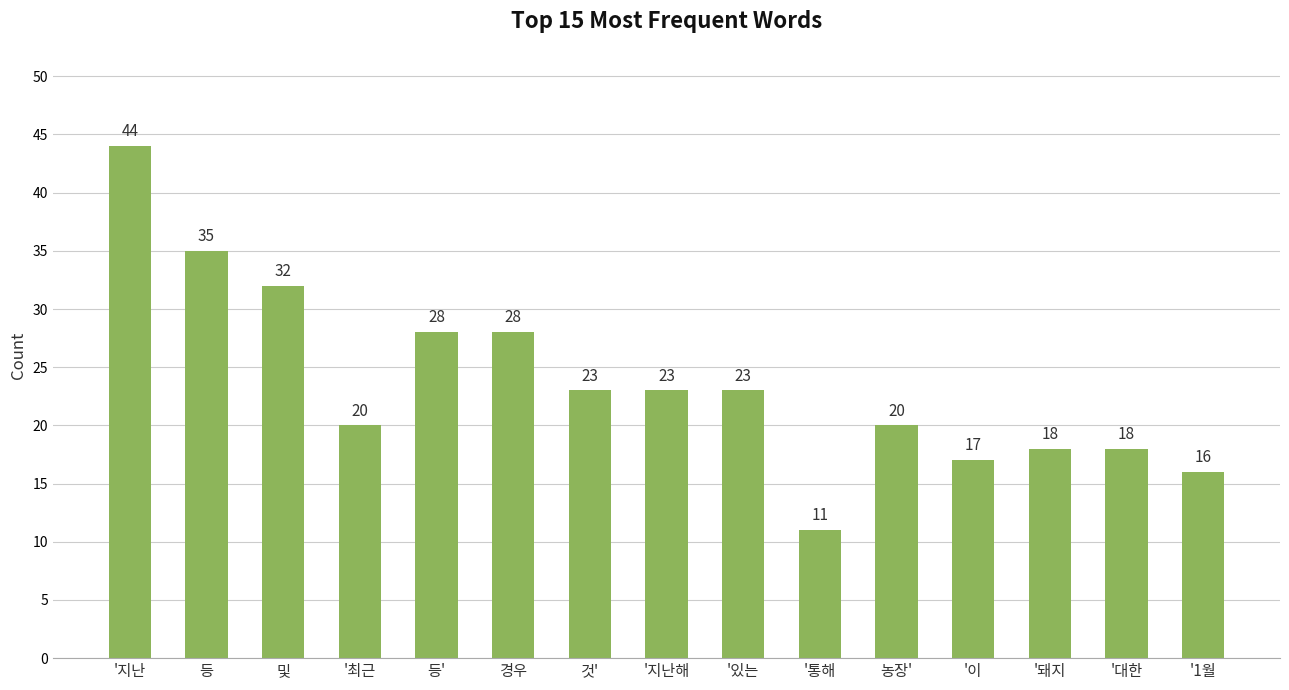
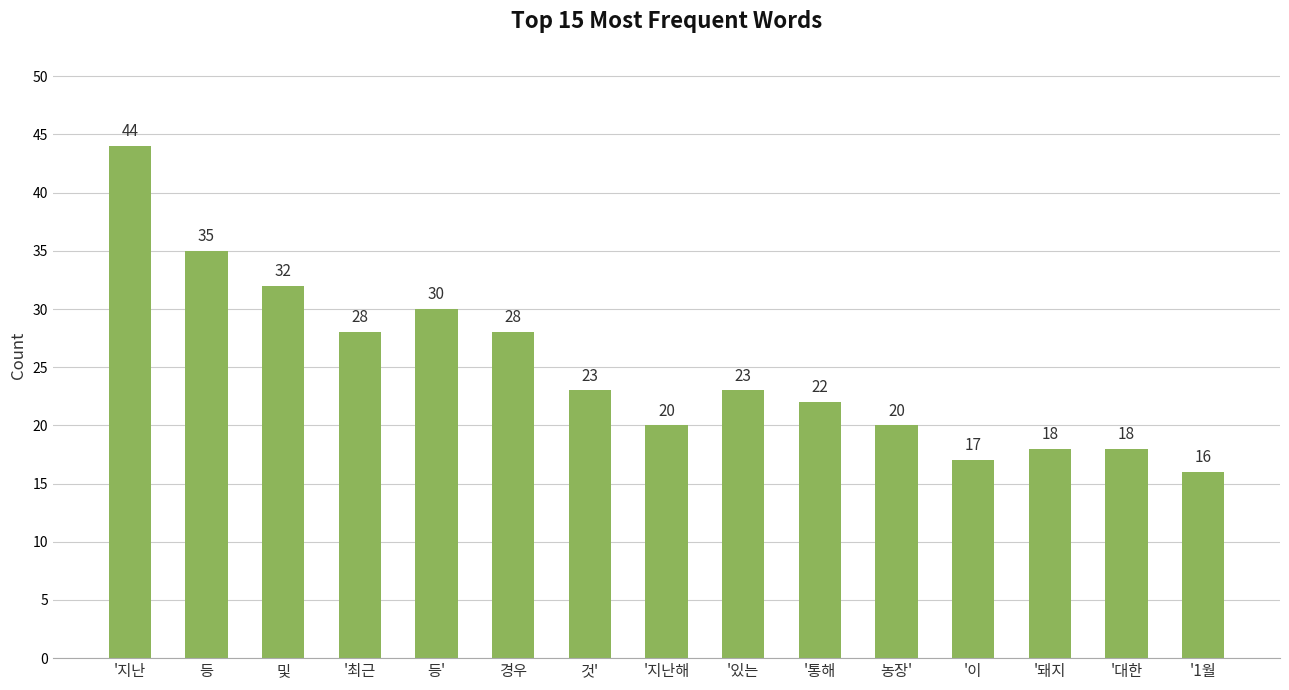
'최근: 20 -> 28
등': 28 -> 30
'지난해: 23 -> 20
'통해: 11 -> 22
